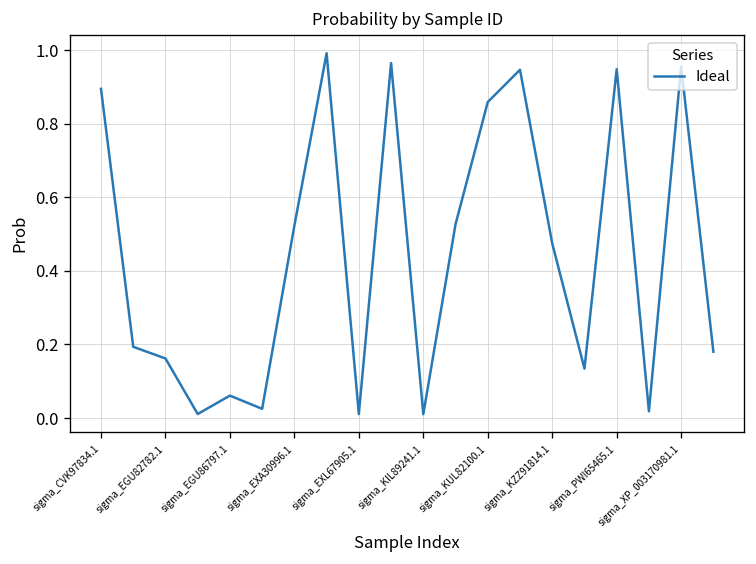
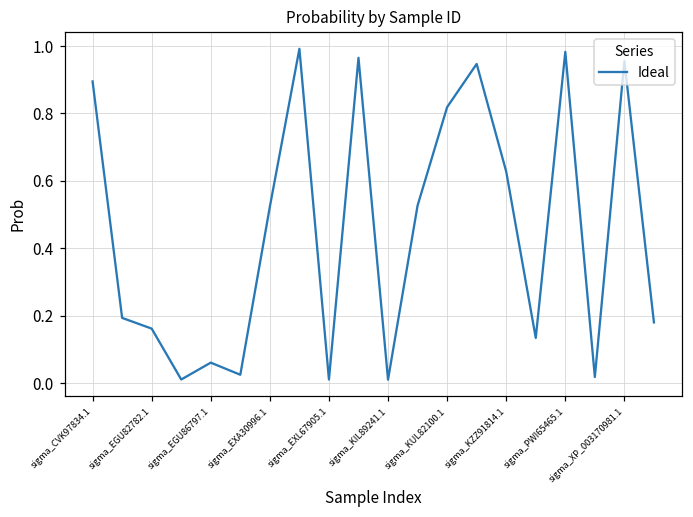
sigma_KUL82100.1: 0.86 -> 0.82
sigma_KZZ91814.1: 0.47 -> 0.63
sigma_PWI65465.1: 0.95 -> 0.98
